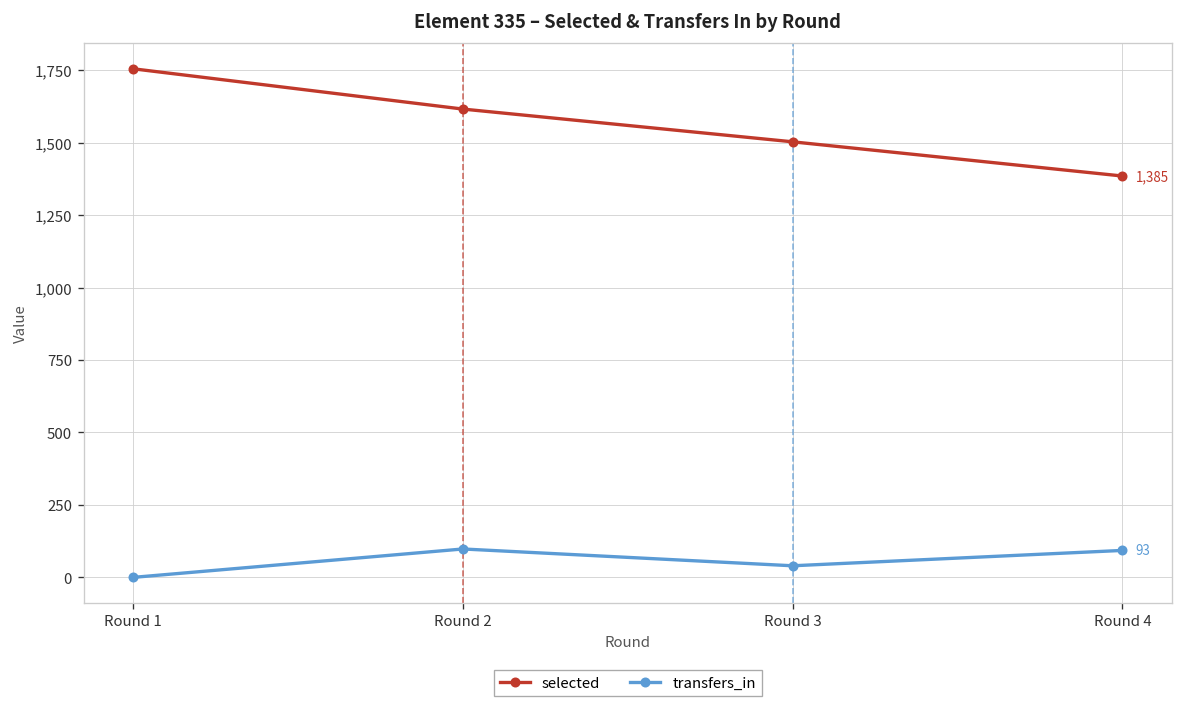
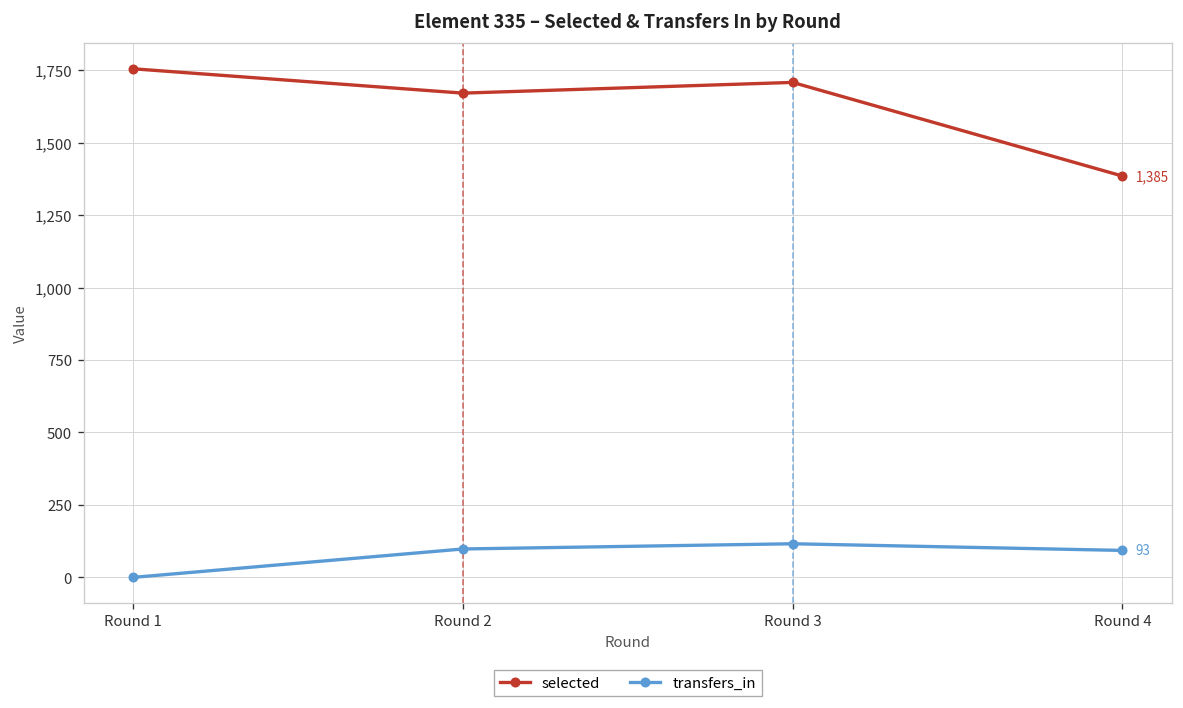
selected, Round 2: 1,620 -> 1,670
selected, Round 3: 1,500 -> 1,710
transfers_in, Round 3: 40 -> 120
